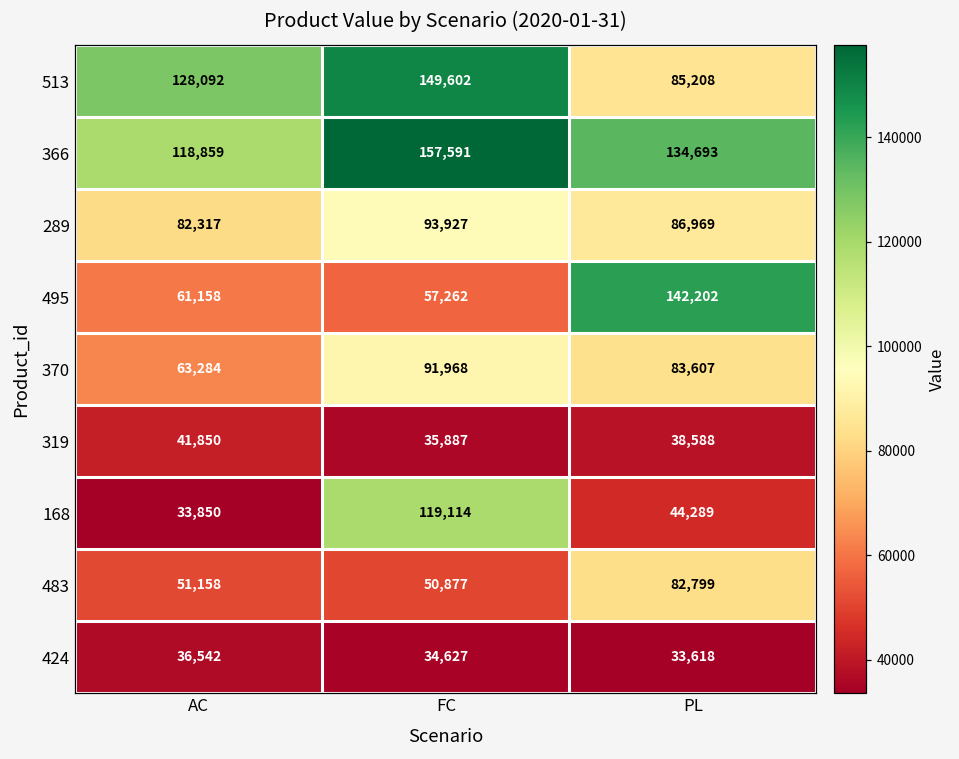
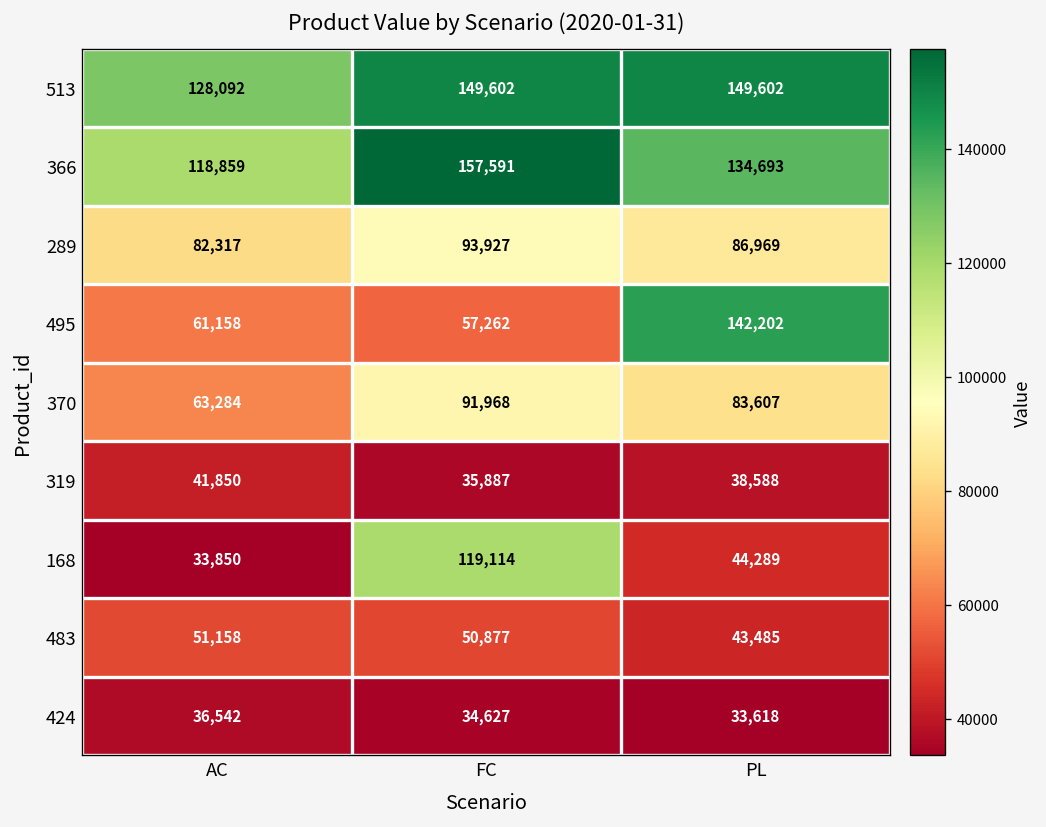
513, PL: 85,208 -> 149,602
483, PL: 82,799 -> 43,485
